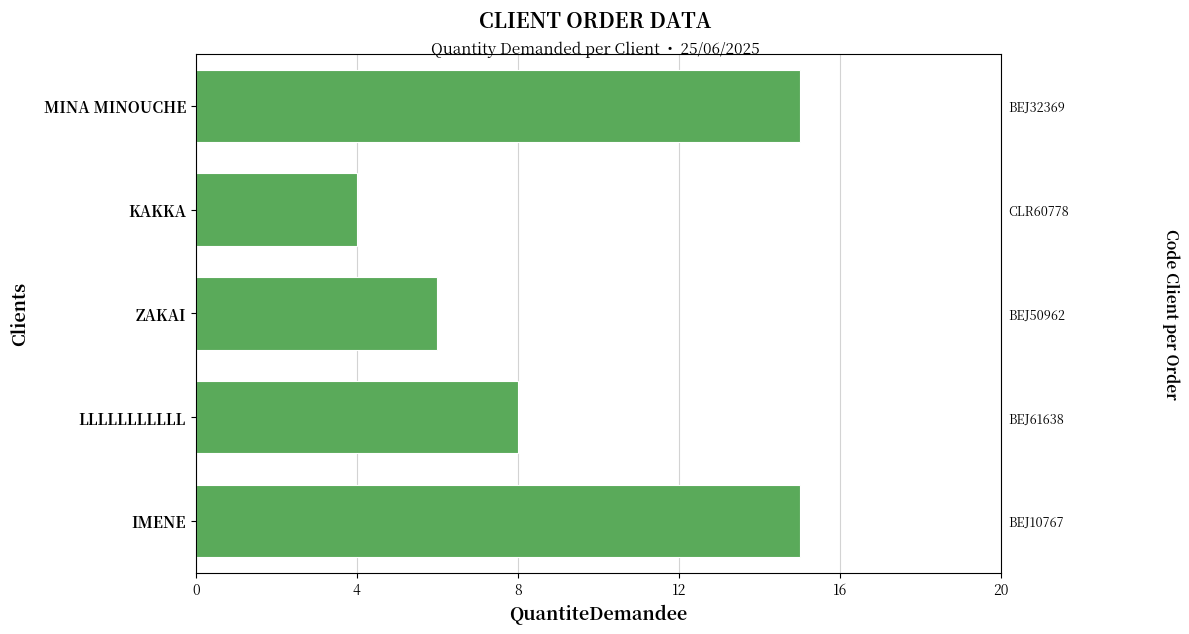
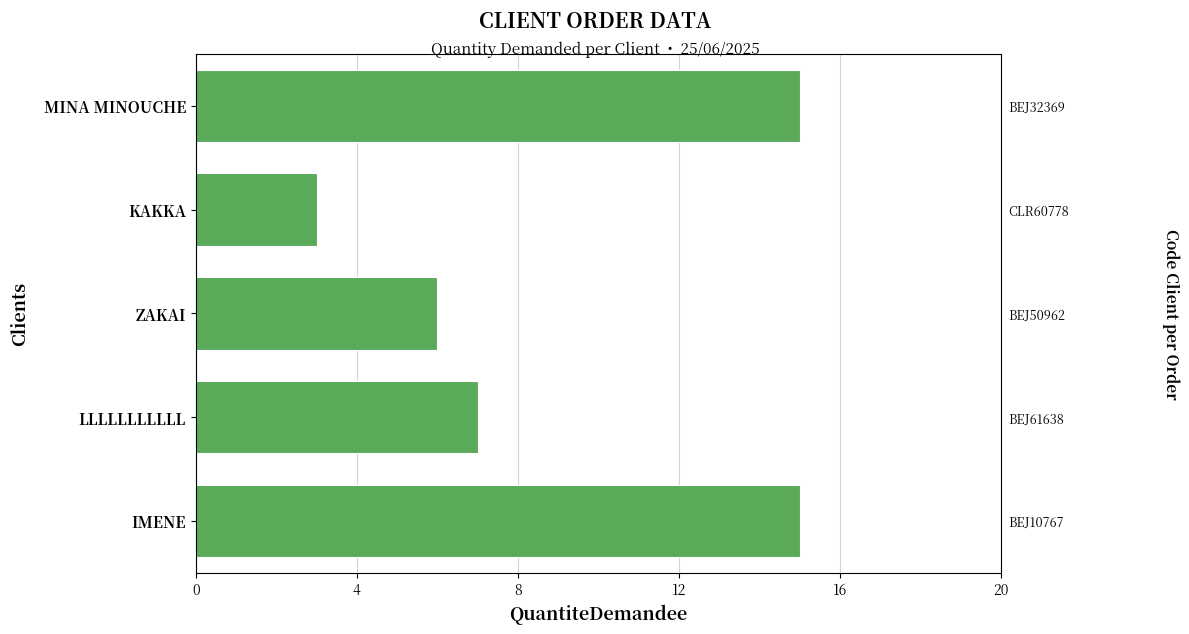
KAKKA: 4 -> 3
LLLLLLLLLLL: 8 -> 7
